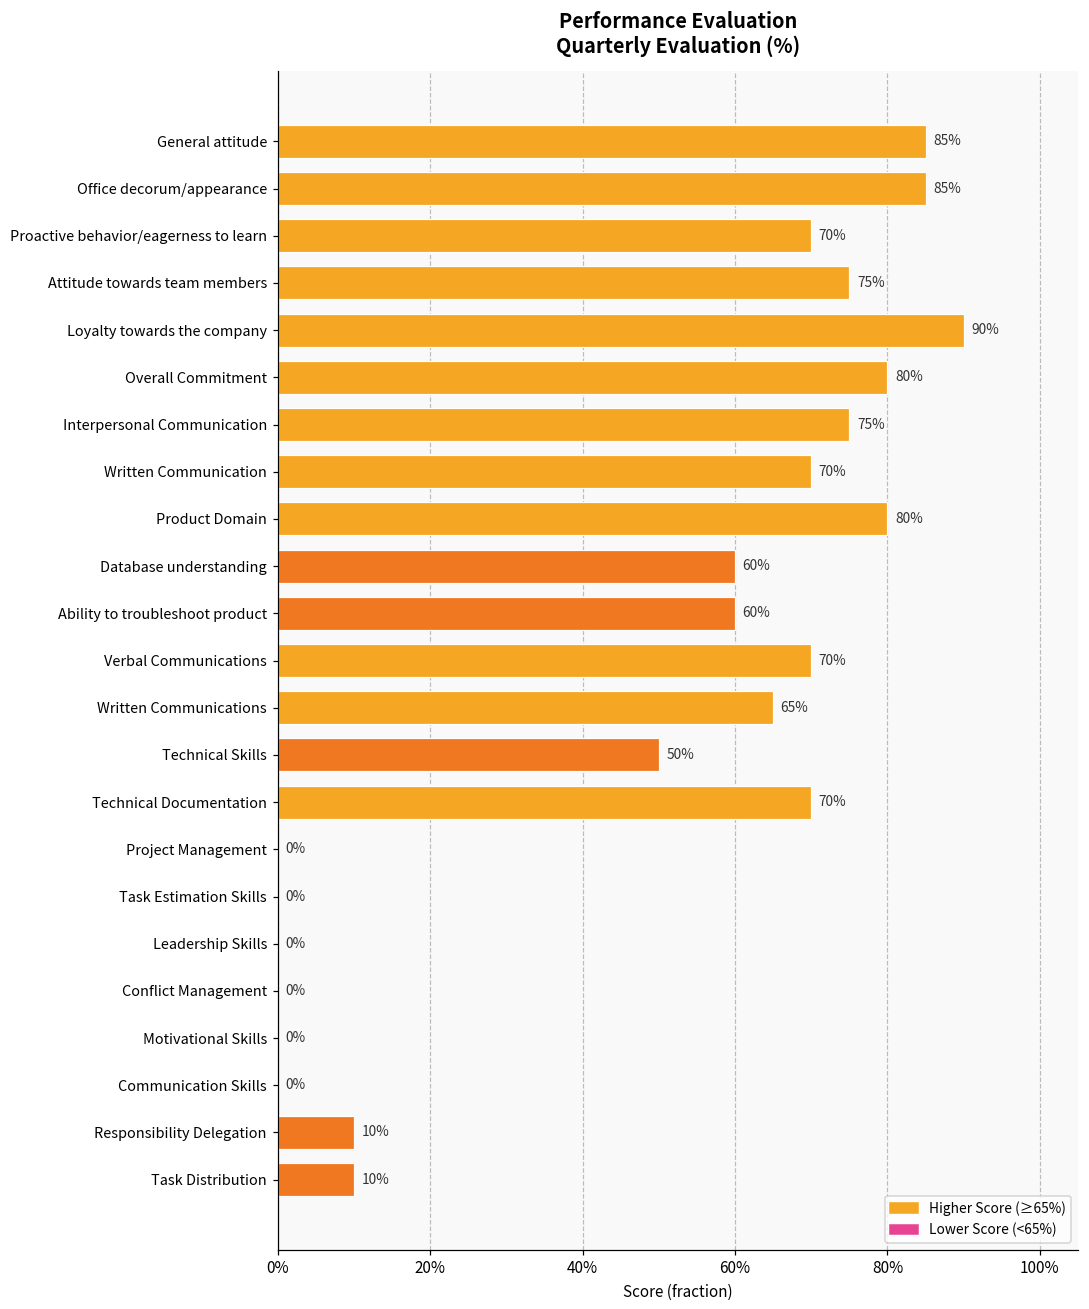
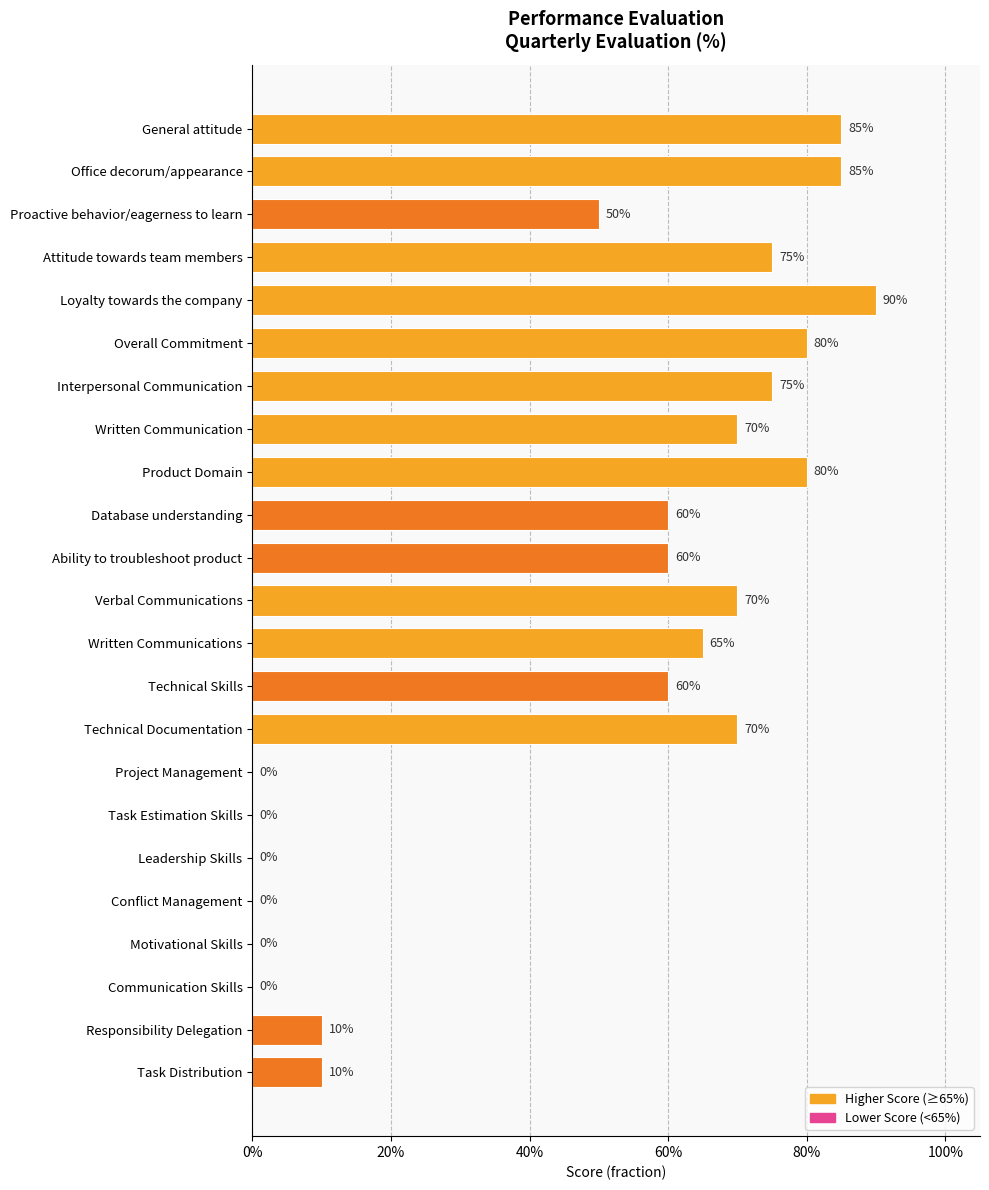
Proactive behavior/eagerness to learn: 70% -> 50%
Technical Skills: 50% -> 60%
